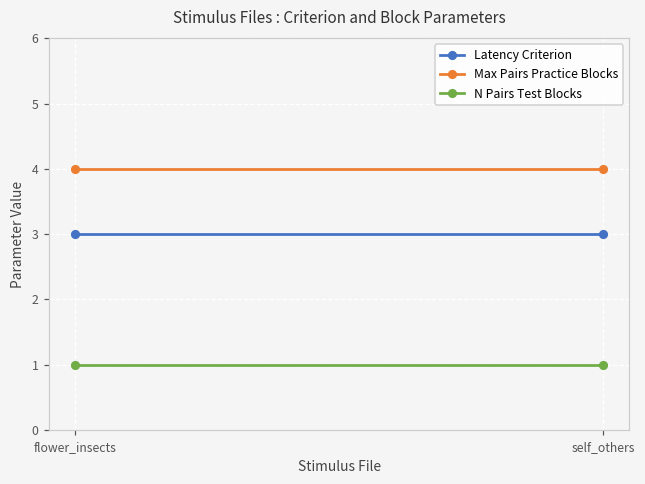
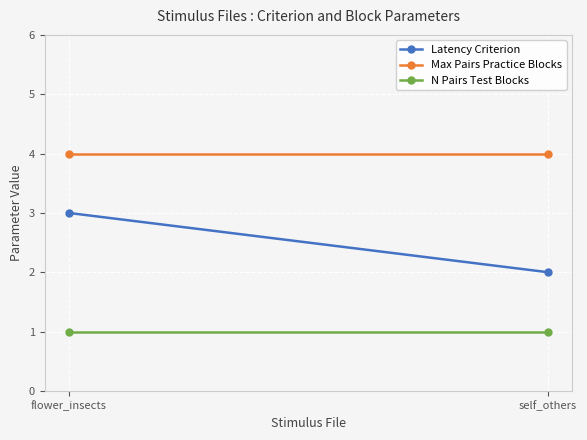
Latency Criterion, self_others: 3 -> 2
